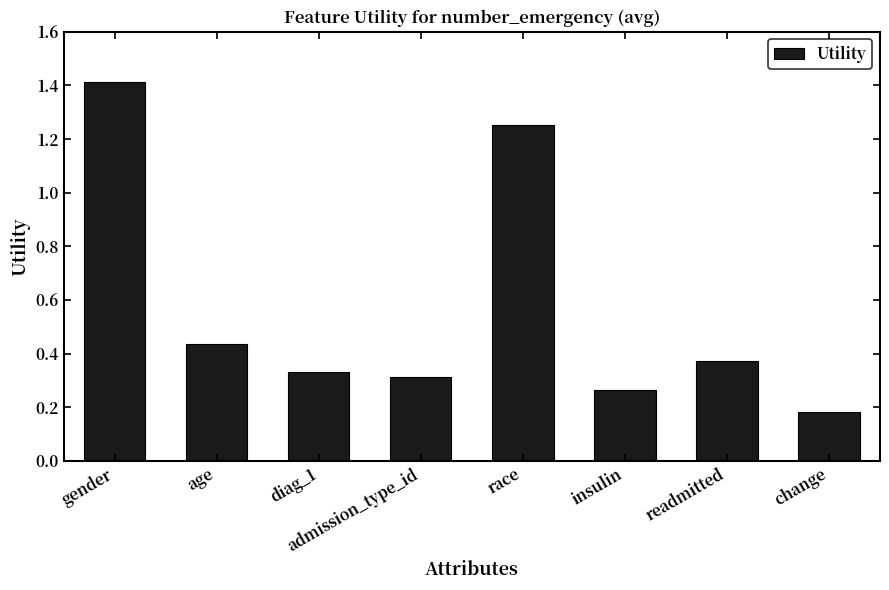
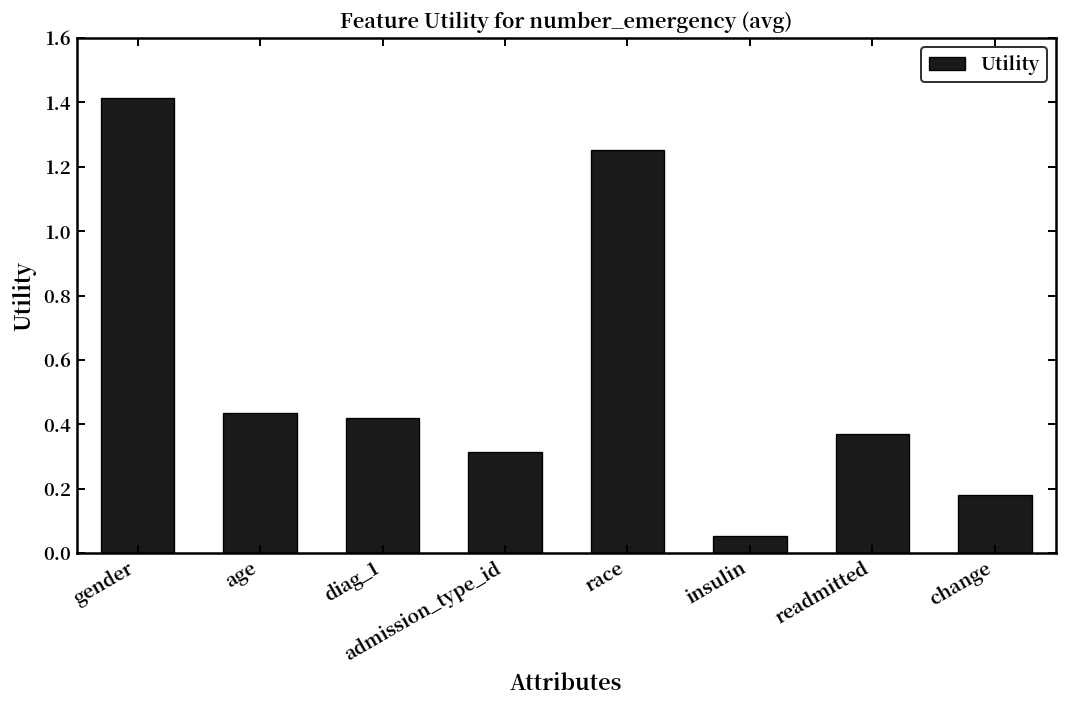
diag_1: 0.33 -> 0.42
insulin: 0.27 -> 0.05
